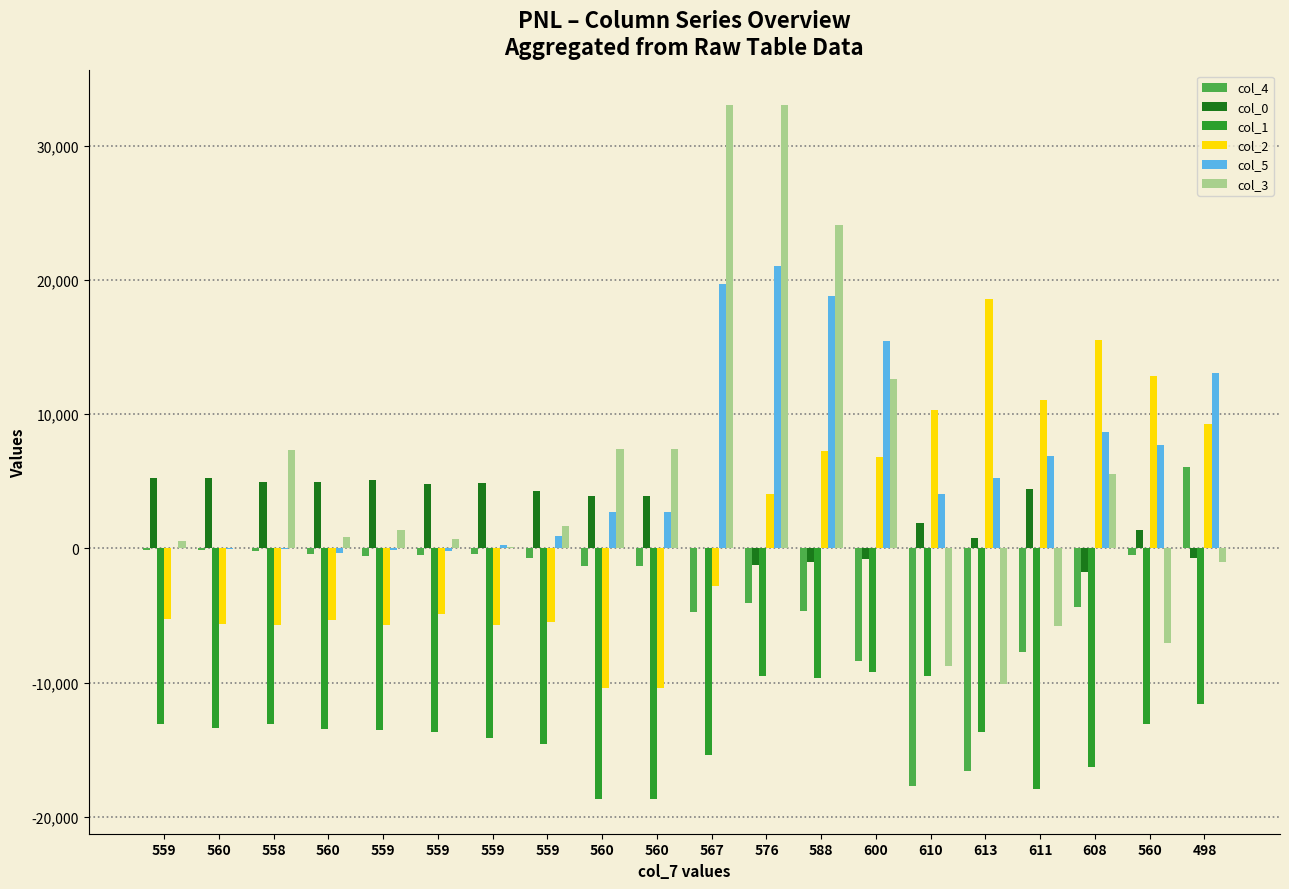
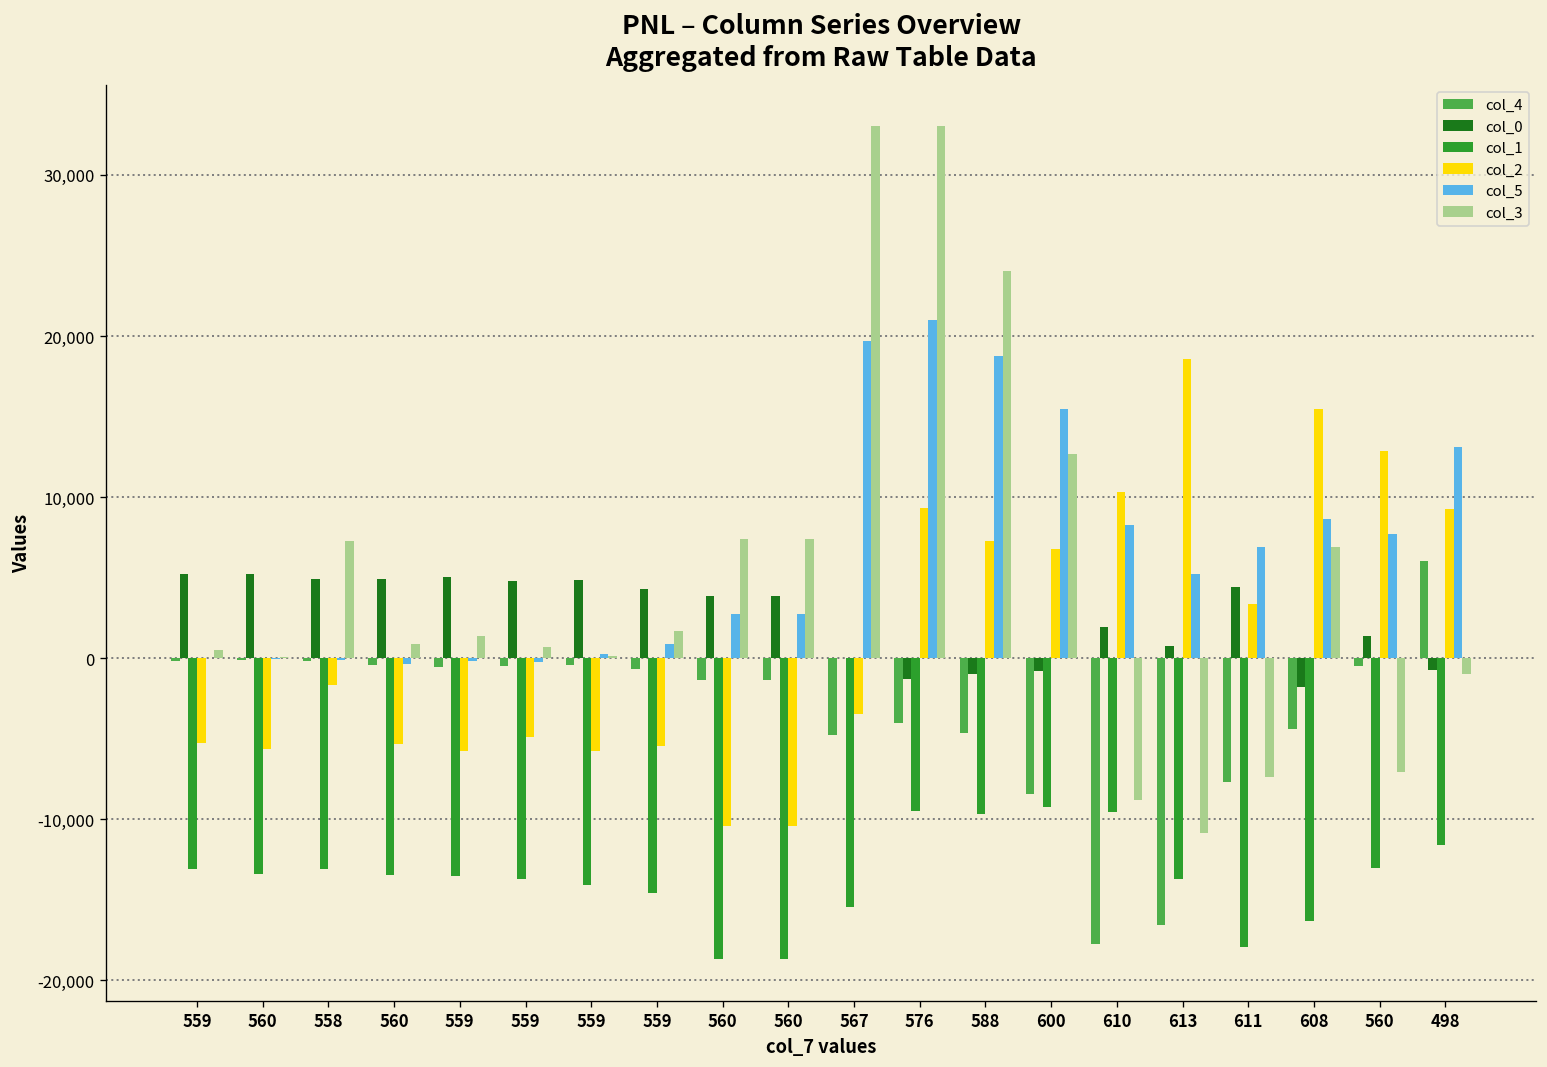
col_2, 558: -5,700 -> -1,600
col_2, 567: -2,800 -> -3,500
col_2, 576: 4,100 -> 9,300
col_5, 610: 4,000 -> 8,300
col_3, 613: -10,100 -> -10,800
col_2, 611: 11,100 -> 3,400
col_3, 611: -5,800 -> -7,400
col_3, 608: 5,600 -> 6,900
